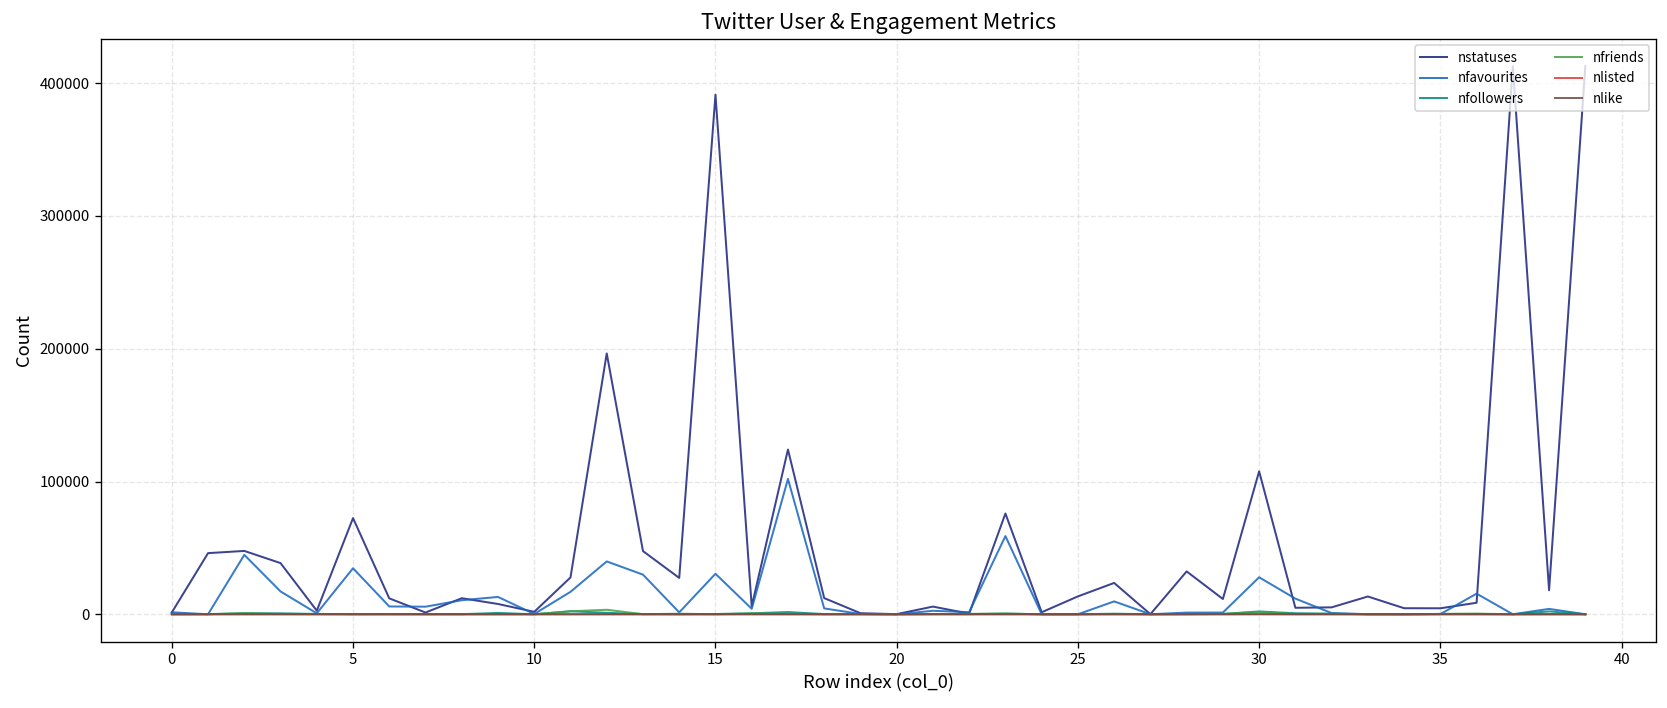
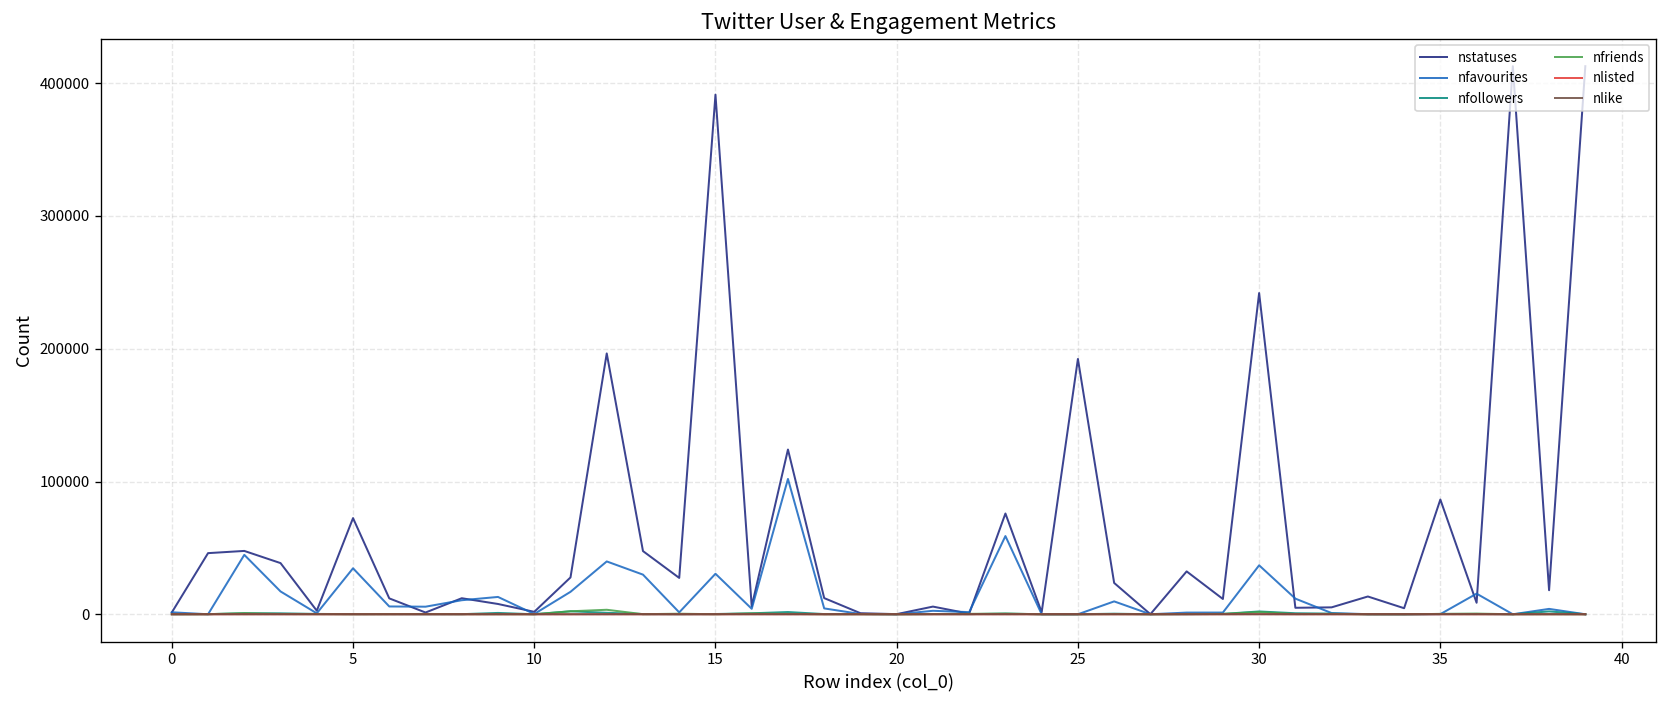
nstatuses, 25: 13000 -> 192000
nstatuses, 30: 108000 -> 242000
nfavourites, 30: 28000 -> 37000
nstatuses, 35: 4000 -> 86000
